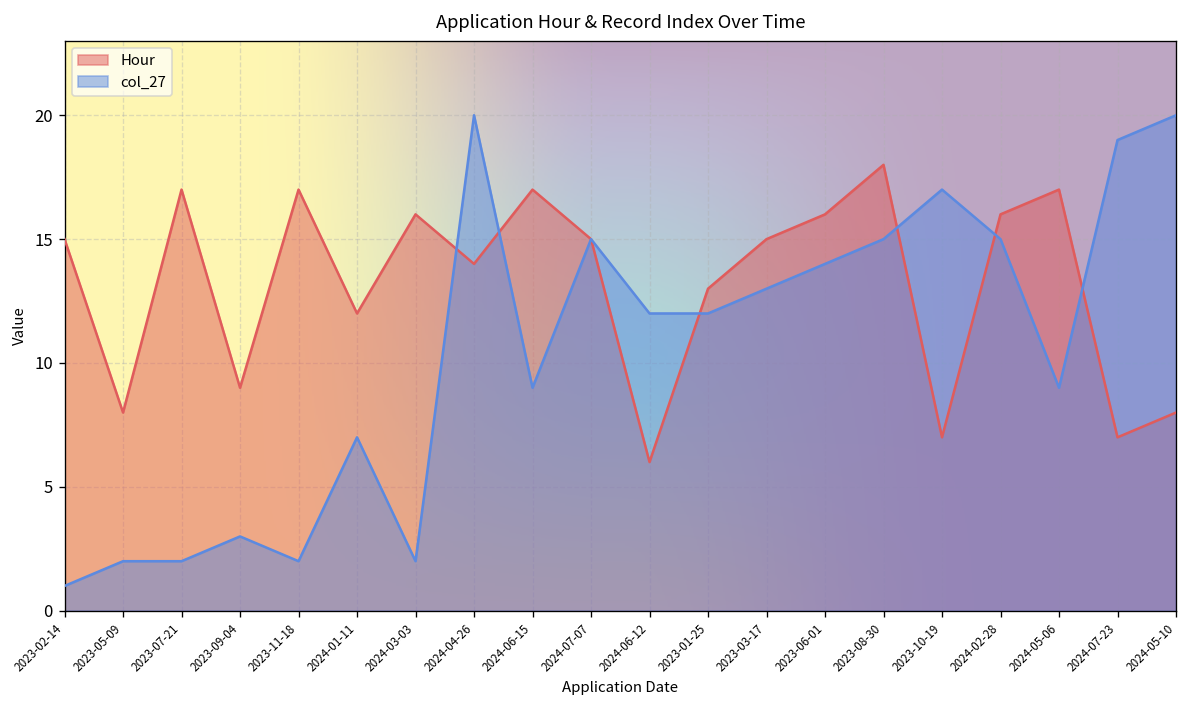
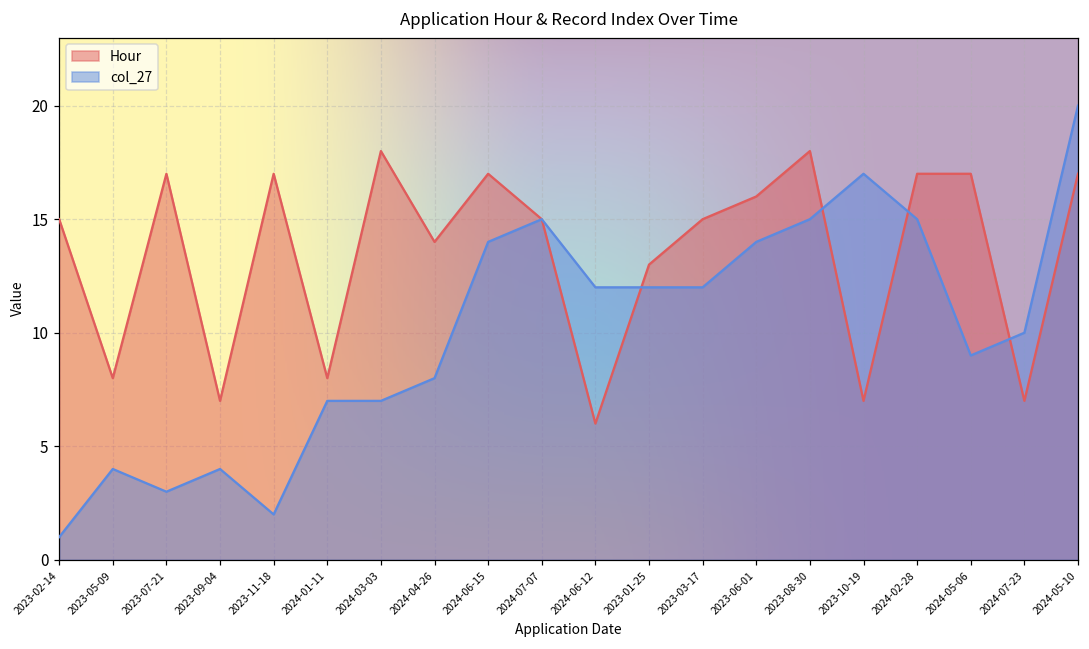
col_27, 2023-05-09: 2 -> 4
col_27, 2023-07-21: 2 -> 3
Hour, 2023-09-04: 9 -> 7
col_27, 2023-09-04: 3 -> 4
Hour, 2024-01-11: 12 -> 8
Hour, 2024-03-03: 16 -> 18
col_27, 2024-03-03: 2 -> 7
col_27, 2024-04-26: 20 -> 8
col_27, 2024-06-15: 9 -> 14
col_27, 2023-03-17: 13 -> 12
Hour, 2024-02-28: 16 -> 17
col_27, 2024-07-23: 19 -> 10
Hour, 2024-05-10: 8 -> 17
